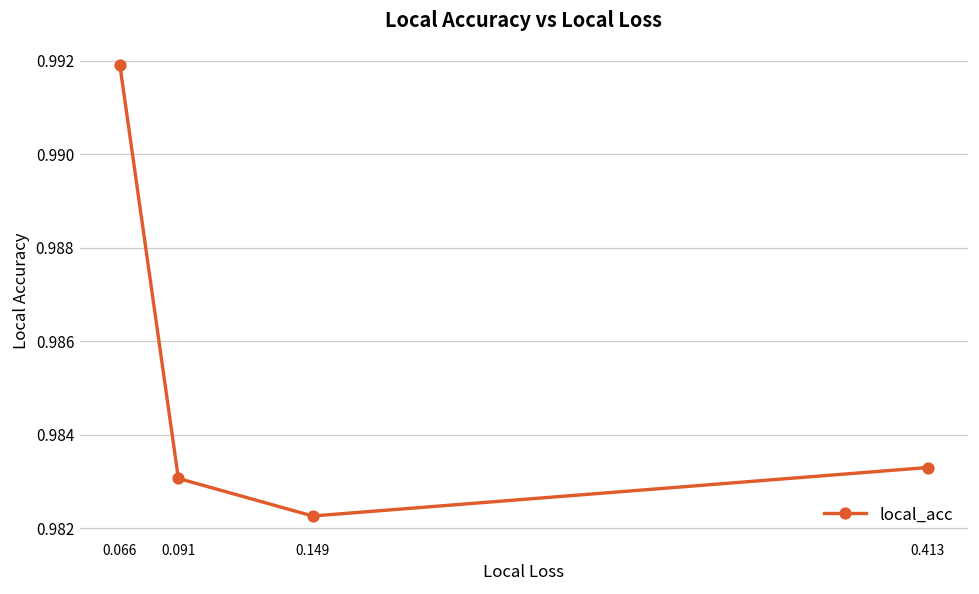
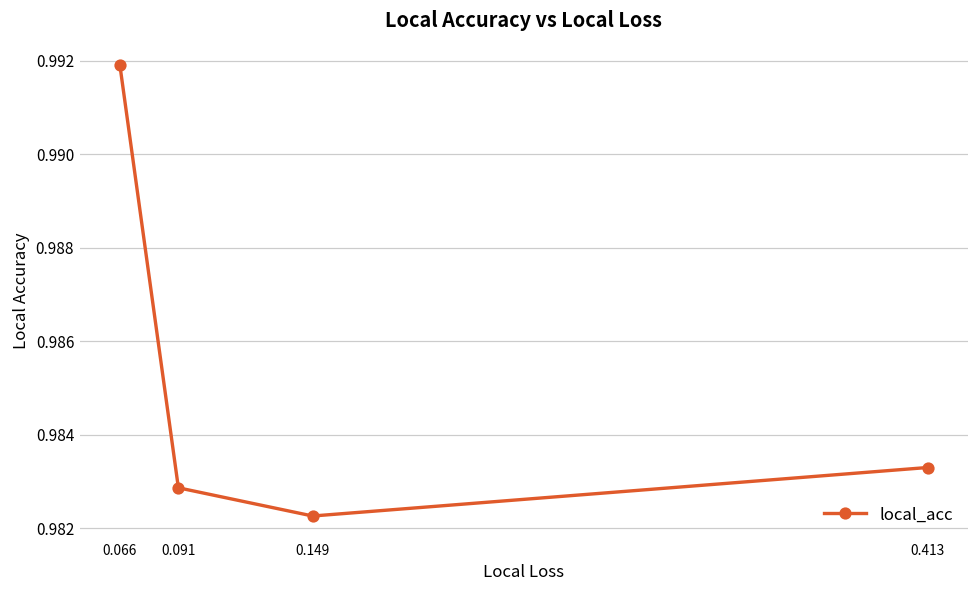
0.091: 0.9831 -> 0.9829
